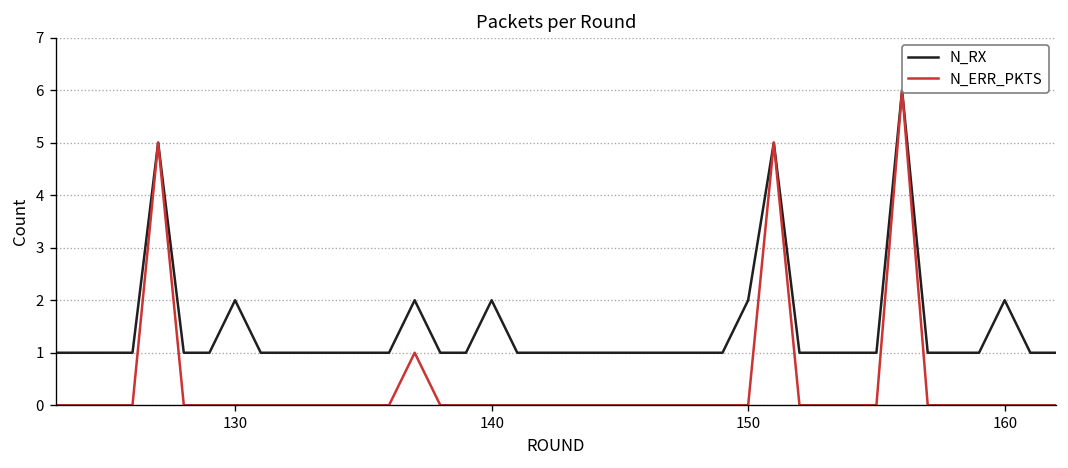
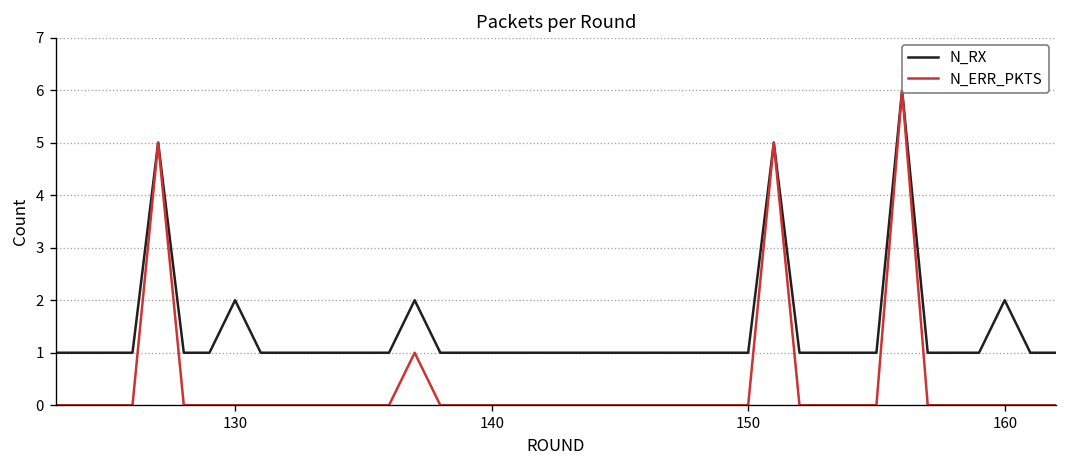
N_RX, 140: 2 -> 1
N_RX, 150: 2 -> 1
